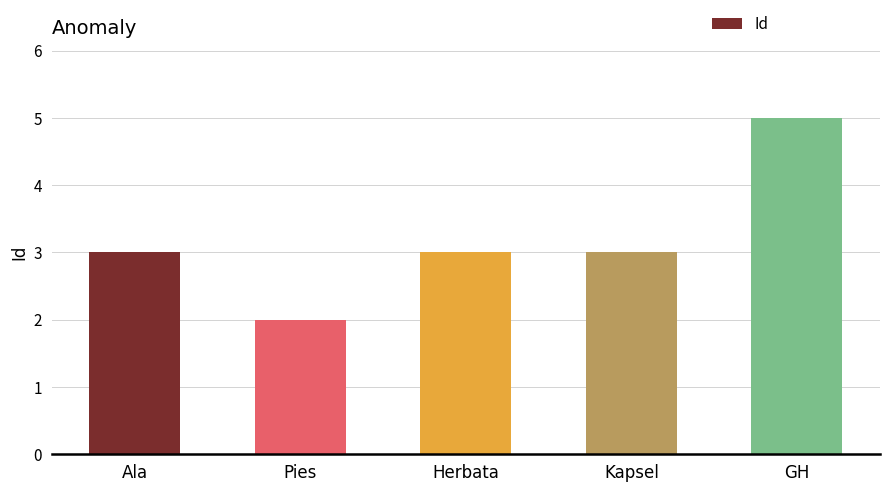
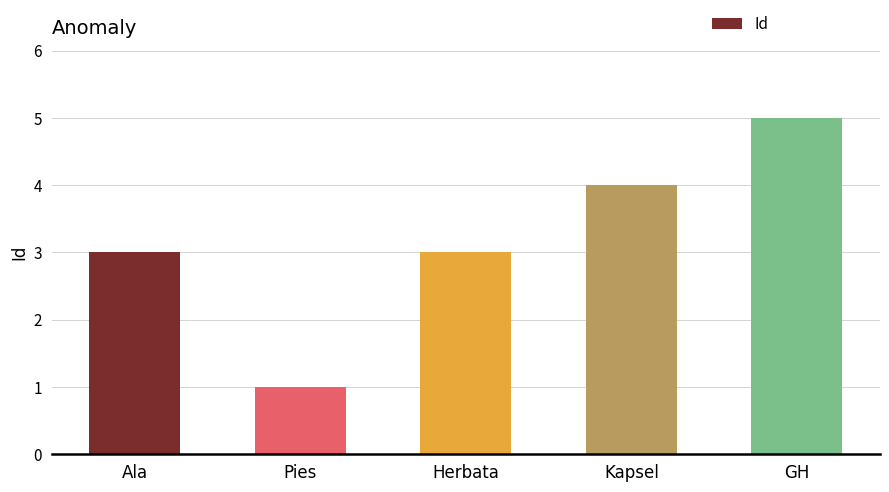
Pies: 2 -> 1
Kapsel: 3 -> 4
